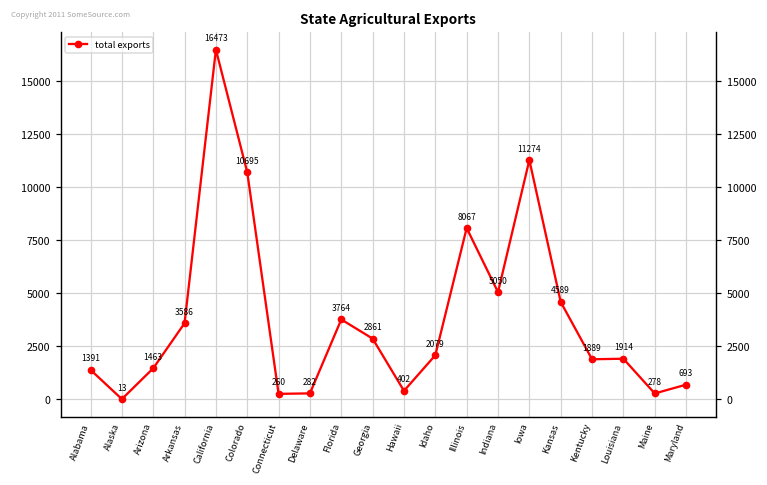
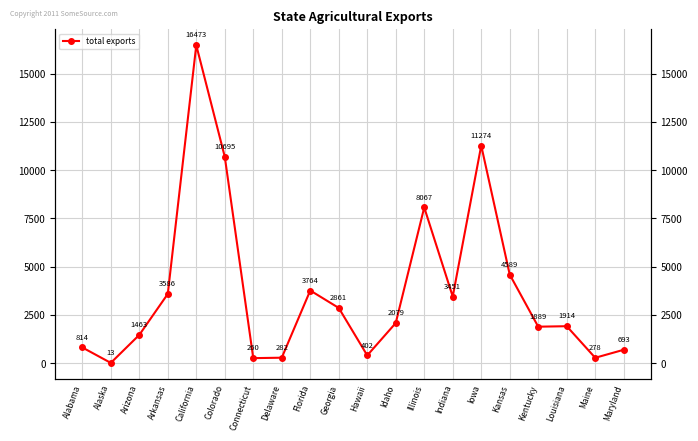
Alabama: 1391 -> 814
Indiana: 5050 -> 3451
